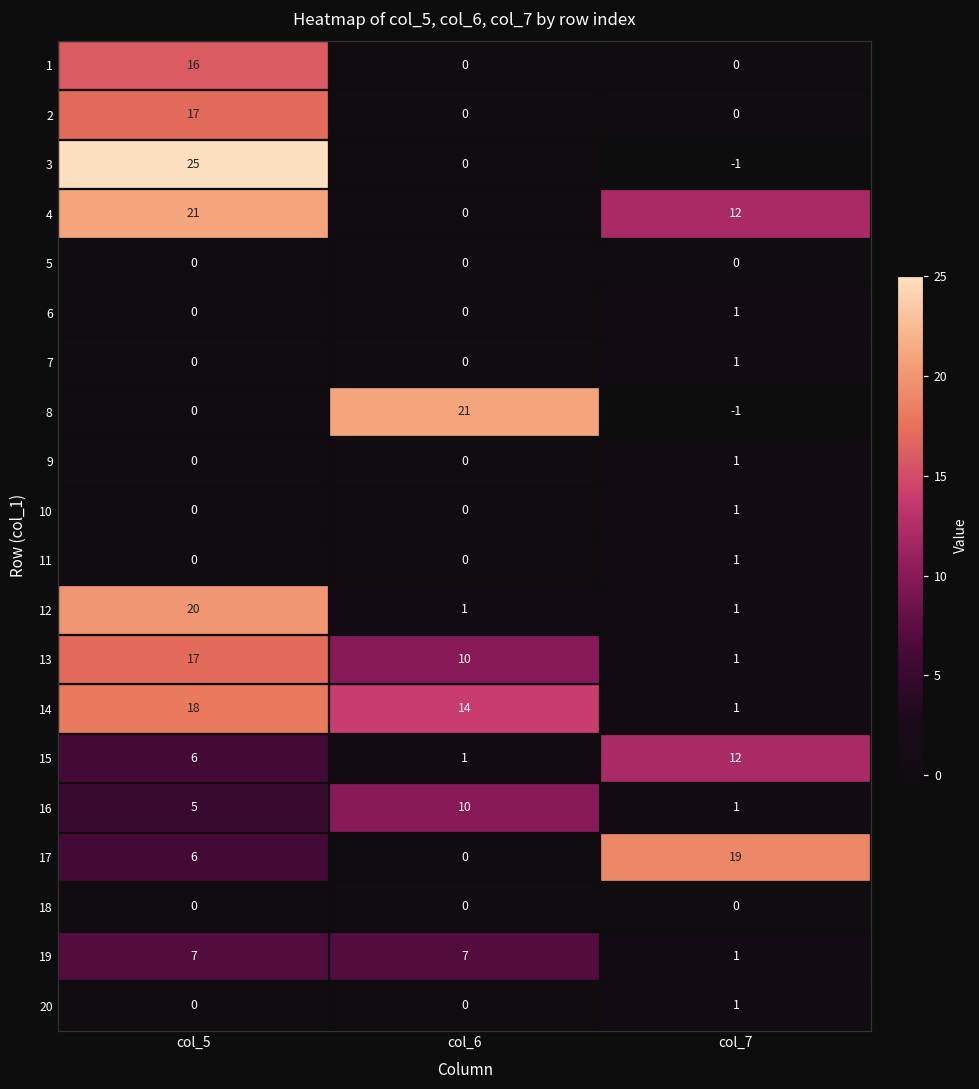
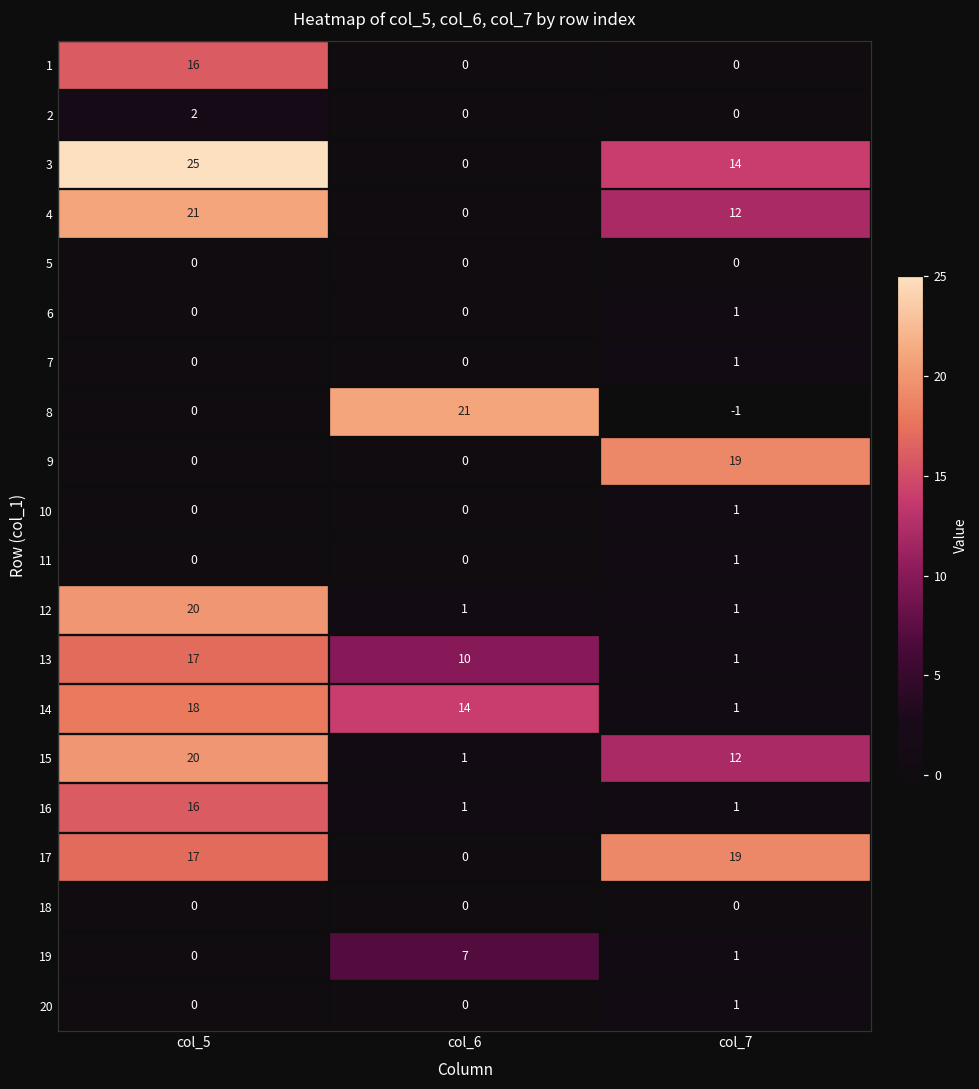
2, col_5: 17 -> 2
3, col_7: -1 -> 14
9, col_7: 1 -> 19
15, col_5: 6 -> 20
16, col_5: 5 -> 16
16, col_6: 10 -> 1
17, col_5: 6 -> 17
19, col_5: 7 -> 0
